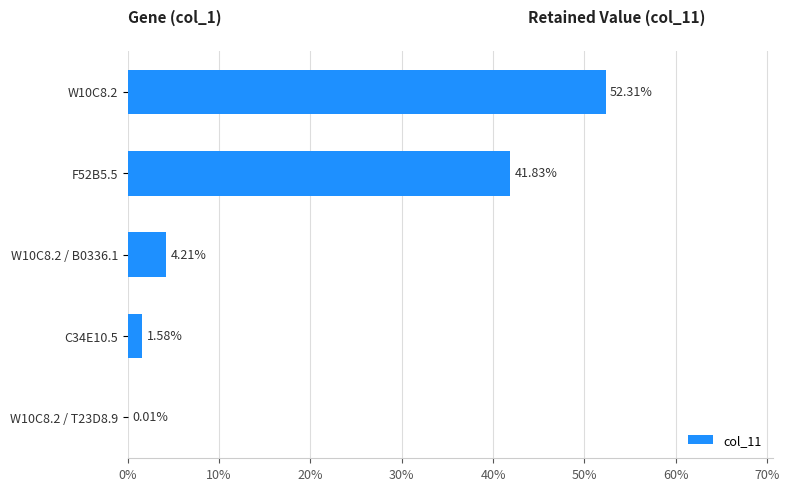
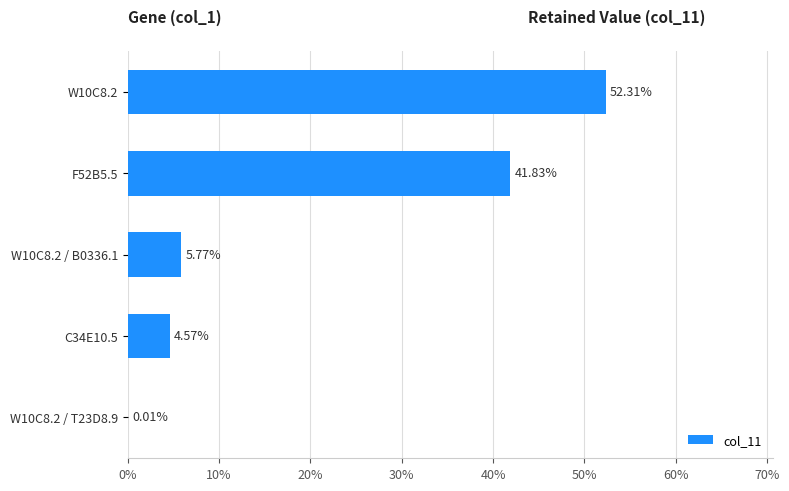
W10C8.2 / B0336.1: 4.21% -> 5.77%
C34E10.5: 1.58% -> 4.57%
